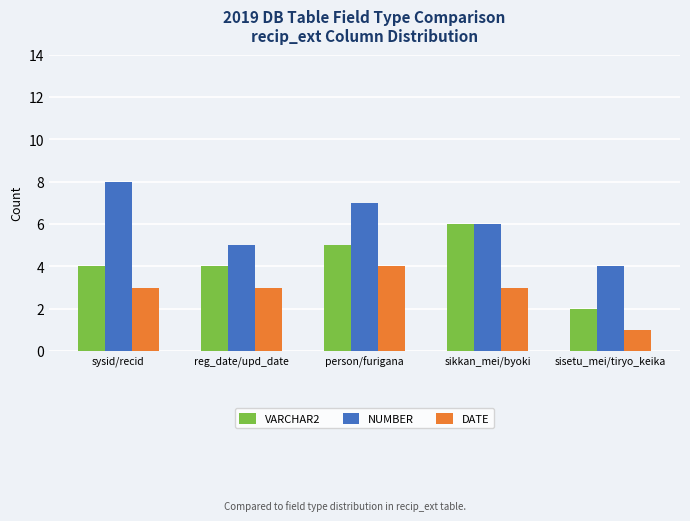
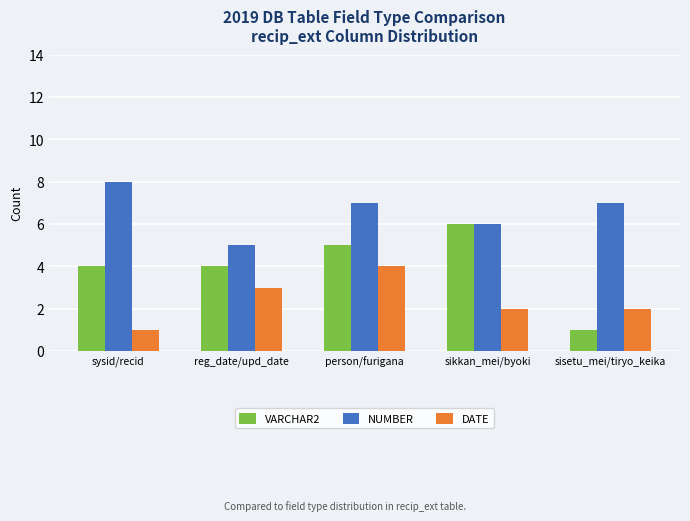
DATE, sysid/recid: 3 -> 1
DATE, sikkan_mei/byoki: 3 -> 2
VARCHAR2, sisetu_mei/tiryo_keika: 2 -> 1
NUMBER, sisetu_mei/tiryo_keika: 4 -> 7
DATE, sisetu_mei/tiryo_keika: 1 -> 2
